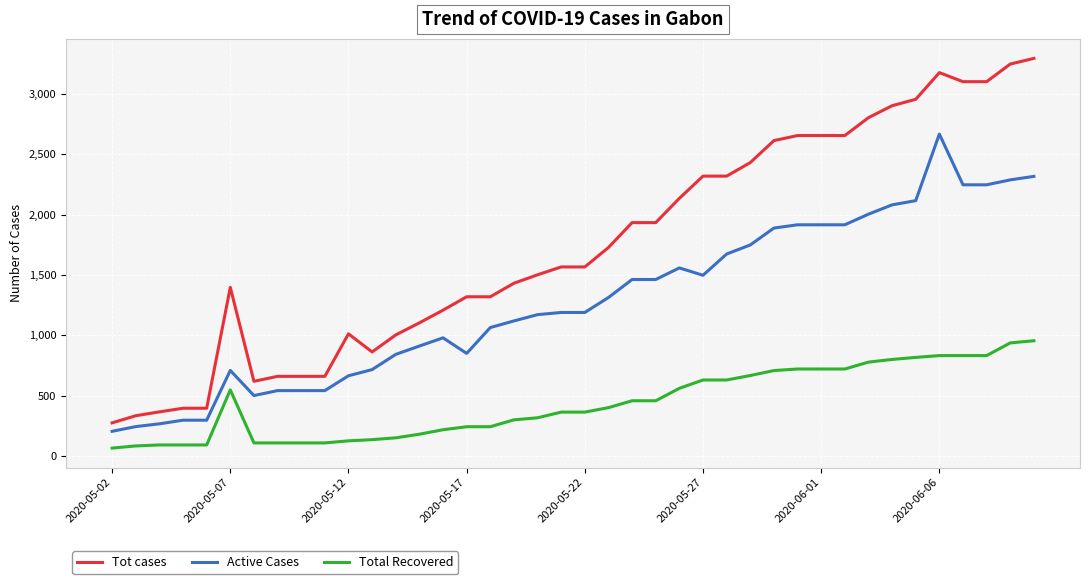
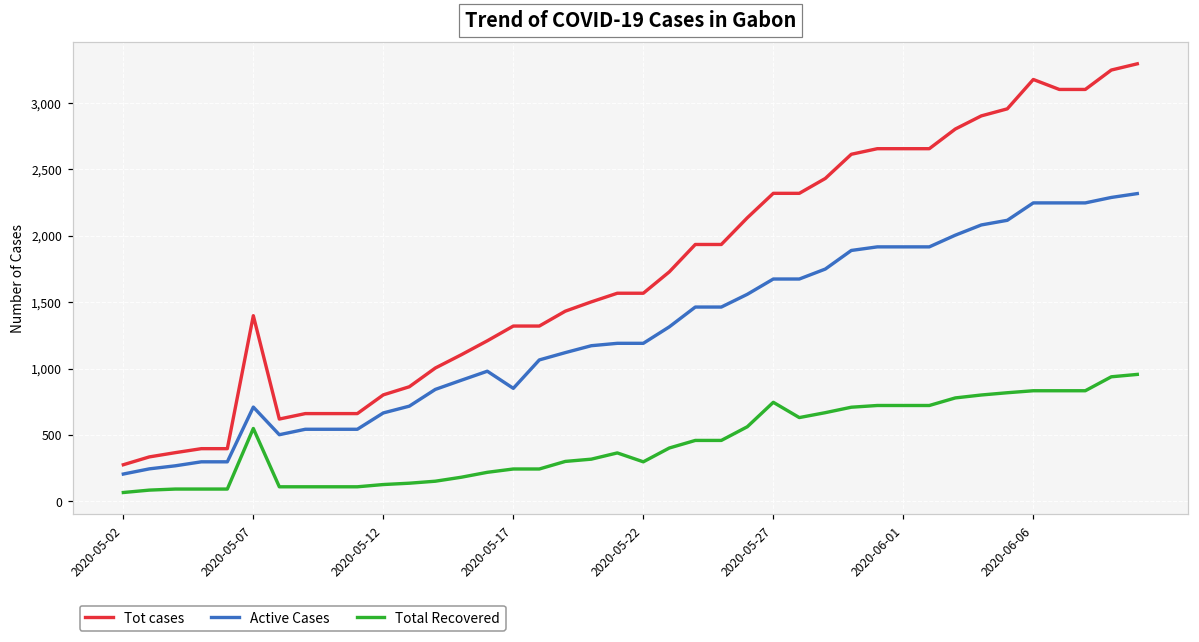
Tot cases, 2020-05-12: 1,010 -> 800
Total Recovered, 2020-05-22: 370 -> 300
Active Cases, 2020-05-27: 1,500 -> 1,670
Total Recovered, 2020-05-27: 630 -> 750
Active Cases, 2020-06-06: 2,670 -> 2,250
